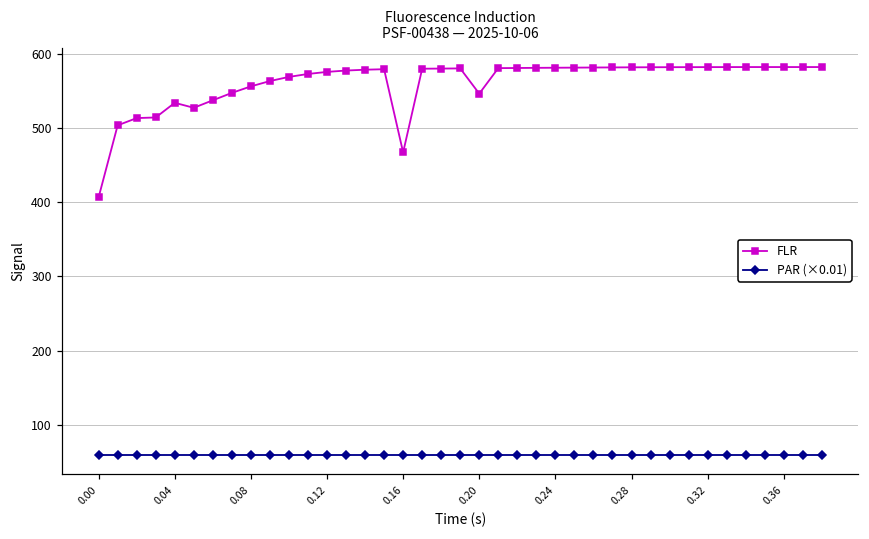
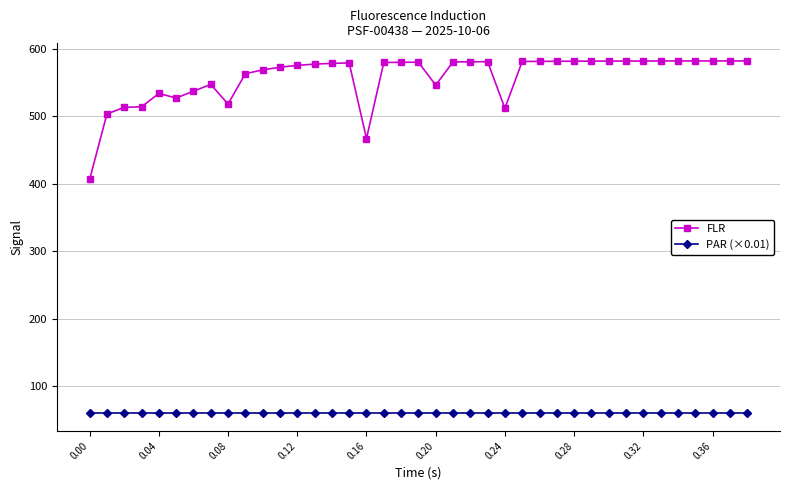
FLR, 0.08: 560 -> 520
FLR, 0.24: 580 -> 510
